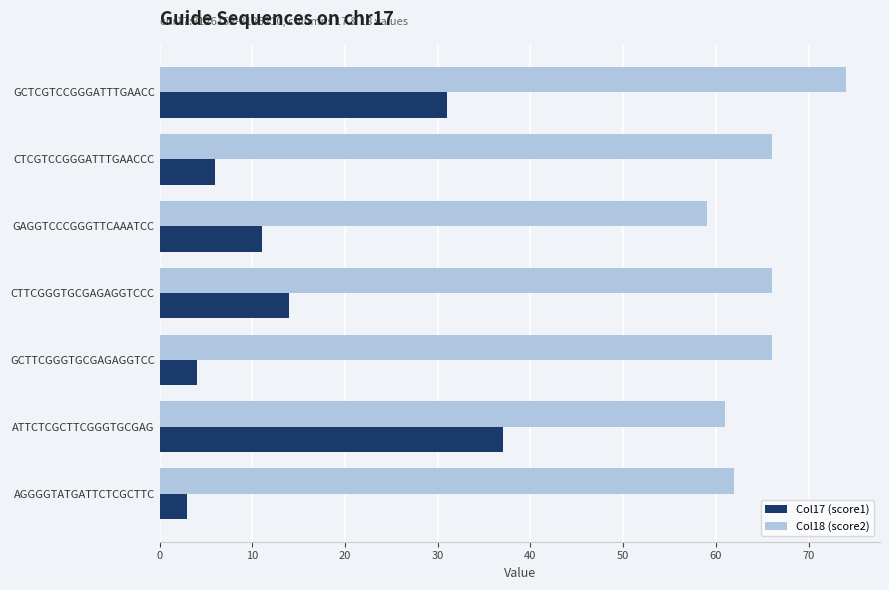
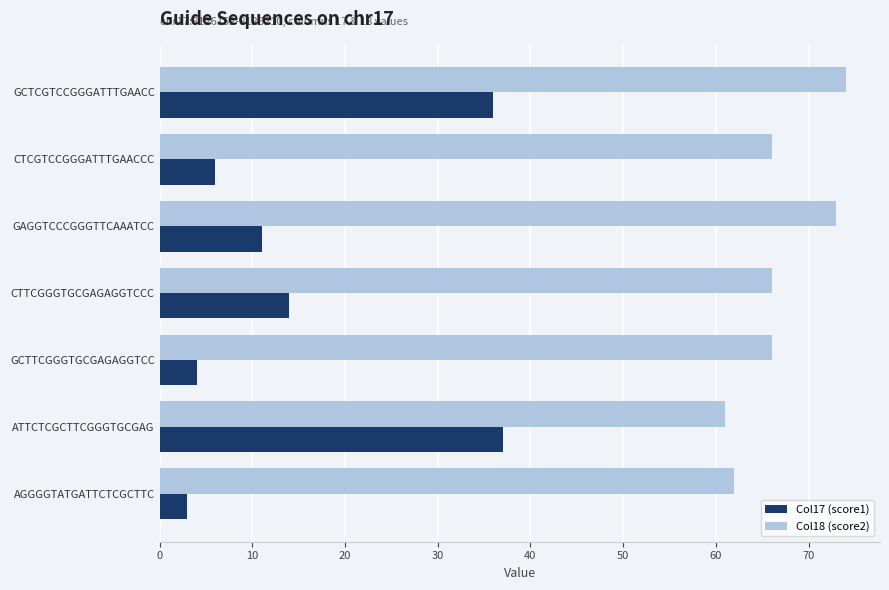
Col17 (score1), GCTCGTCCGGGATTTGAACC: 31 -> 36
Col18 (score2), GAGGTCCCGGGTTCAAATCC: 59 -> 73
